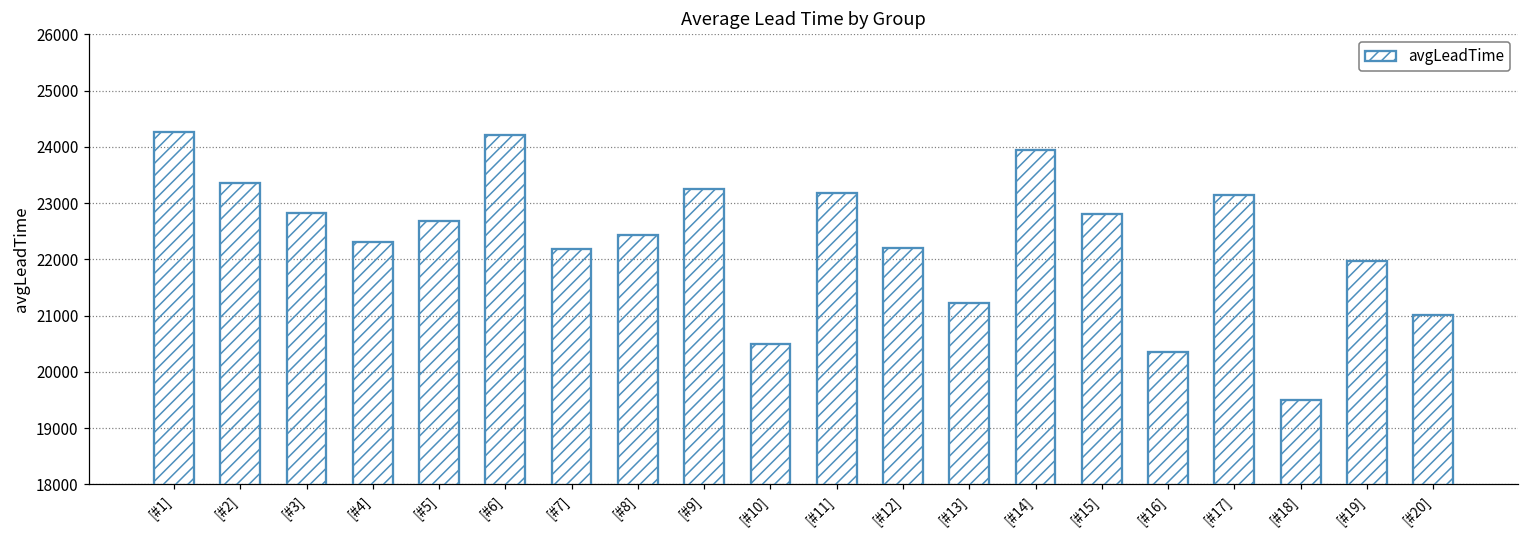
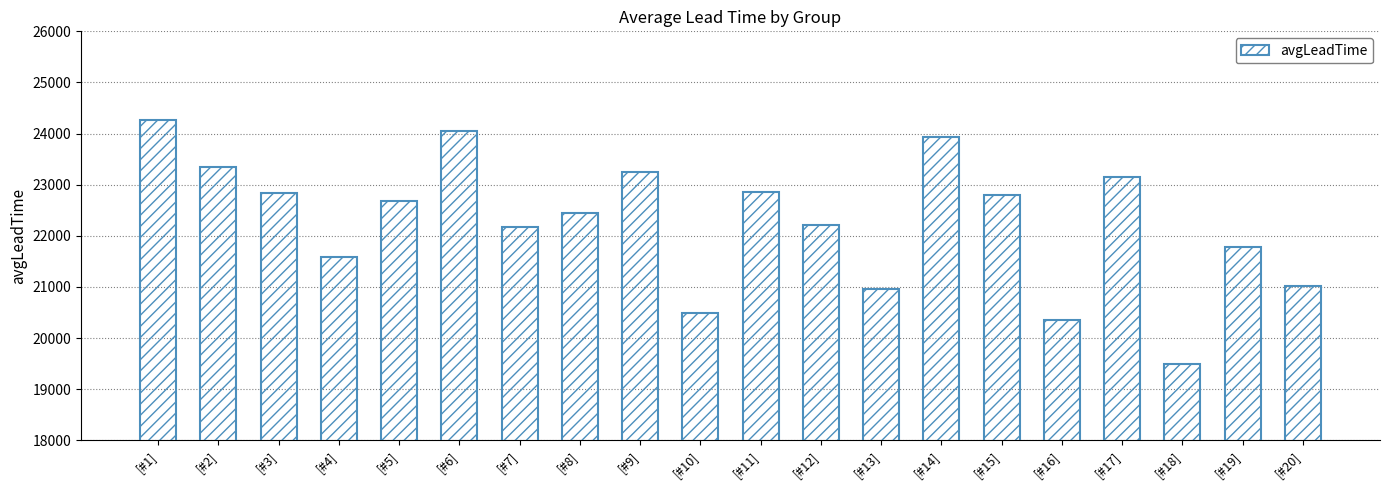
[#4]: 22300 -> 21600
[#6]: 24200 -> 24000
[#11]: 23200 -> 22900
[#13]: 21200 -> 21000
[#19]: 22000 -> 21800
